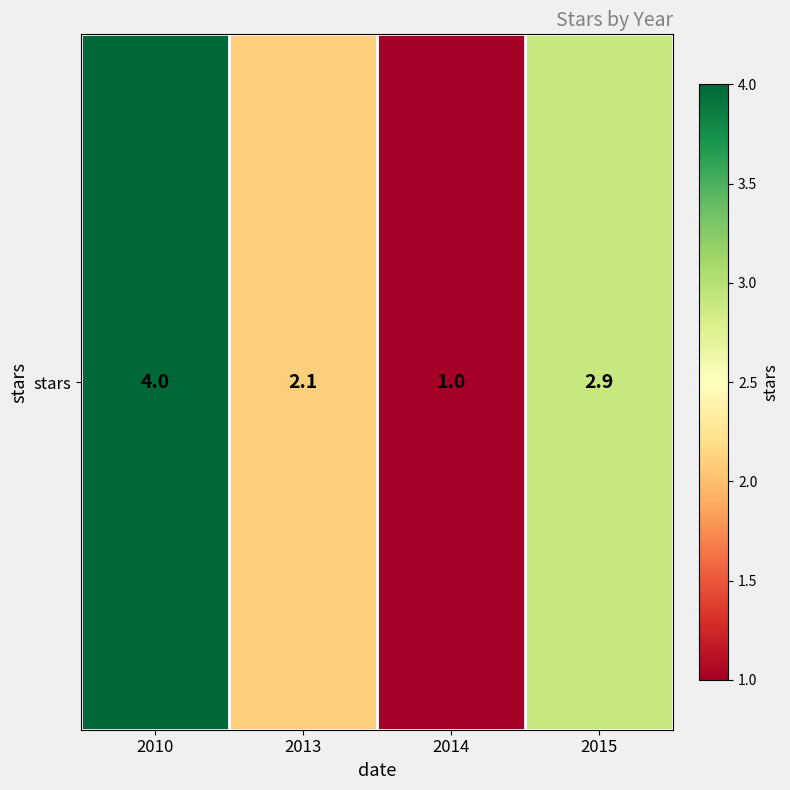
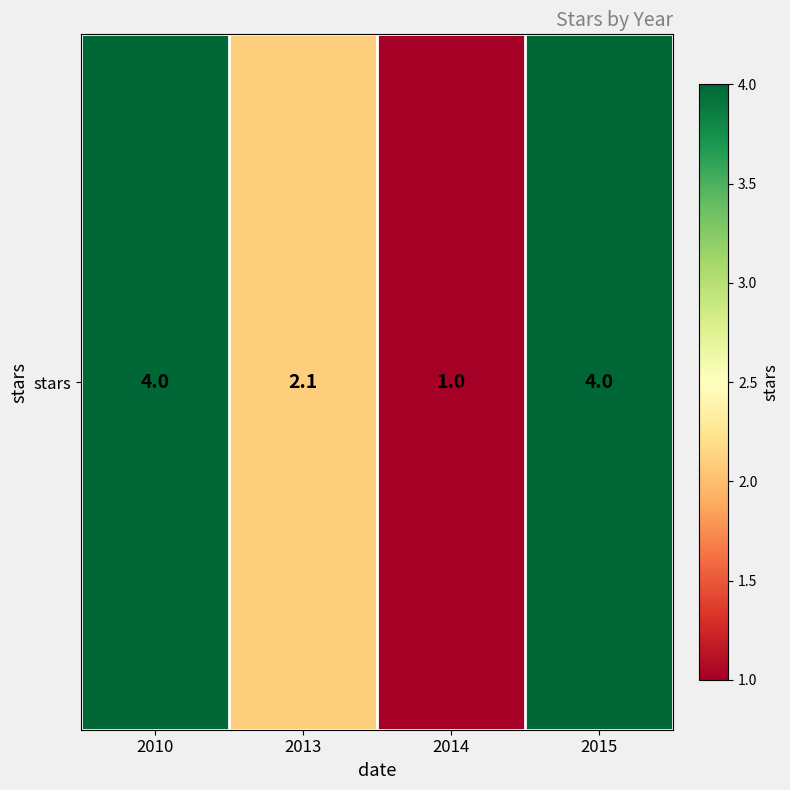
stars, 2015: 2.9 -> 4.0
